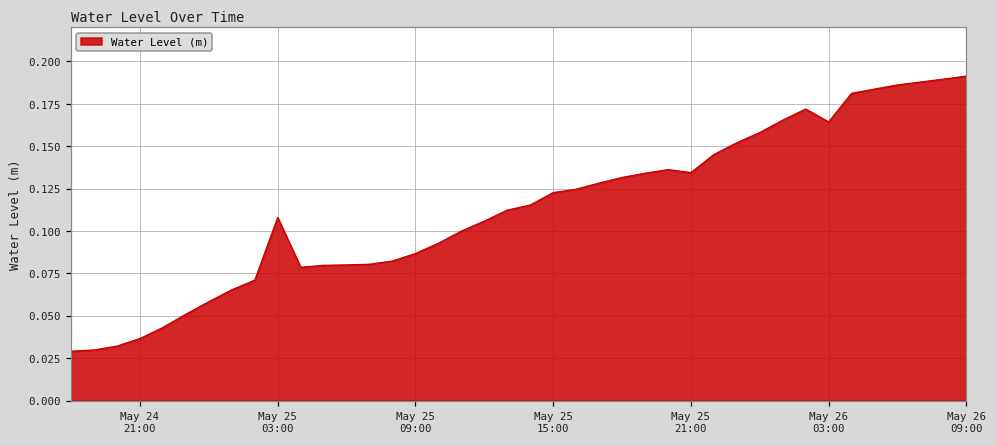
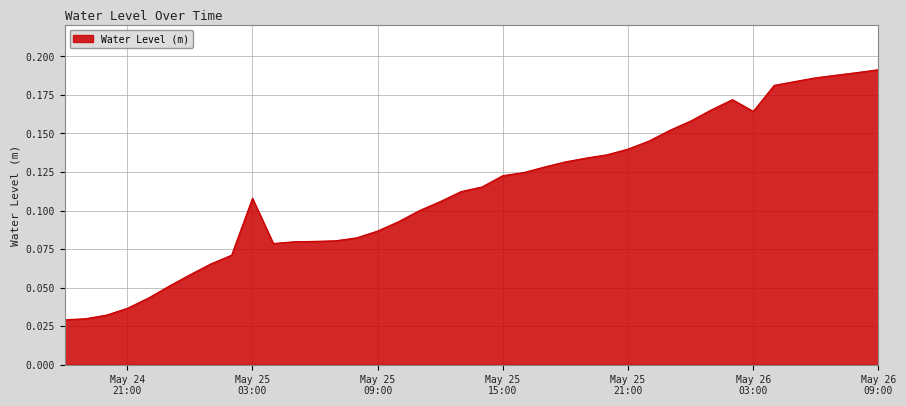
May 25 21:00: 0.134 -> 0.140
